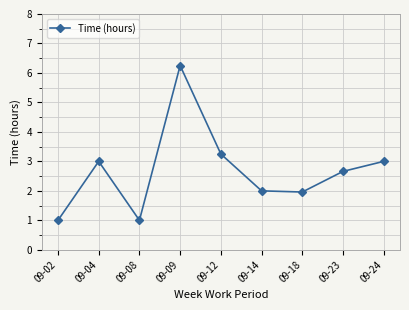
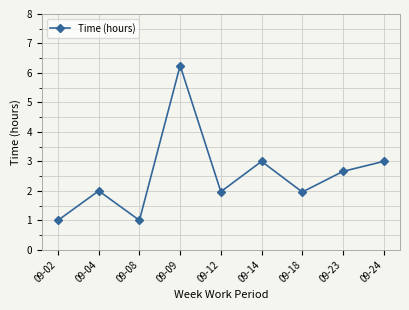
09-04: 3 -> 2
09-12: 3.3 -> 2.0
09-14: 2 -> 3
